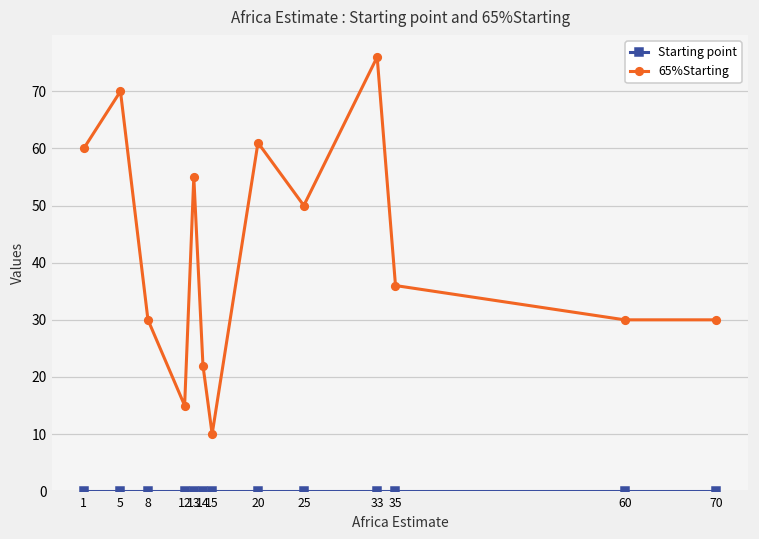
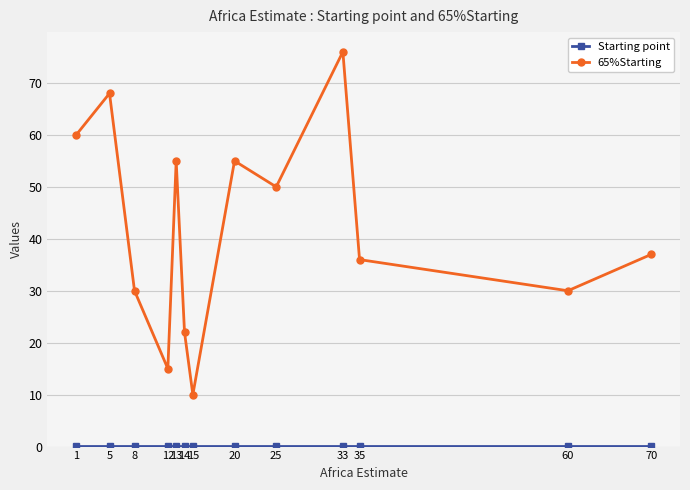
65%Starting, 5: 70 -> 68
65%Starting, 20: 61 -> 55
65%Starting, 70: 30 -> 37
